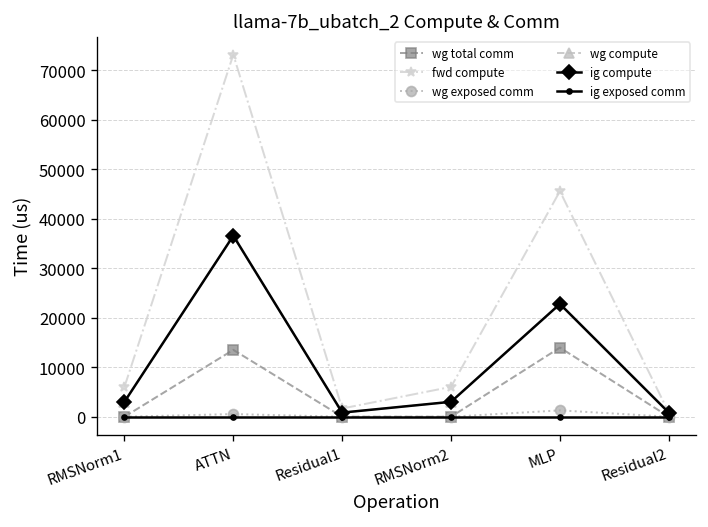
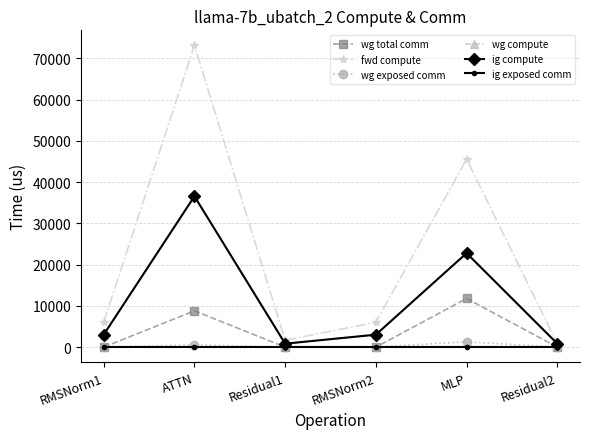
wg total comm, ATTN: 14000 -> 9000
wg total comm, MLP: 14000 -> 12000
